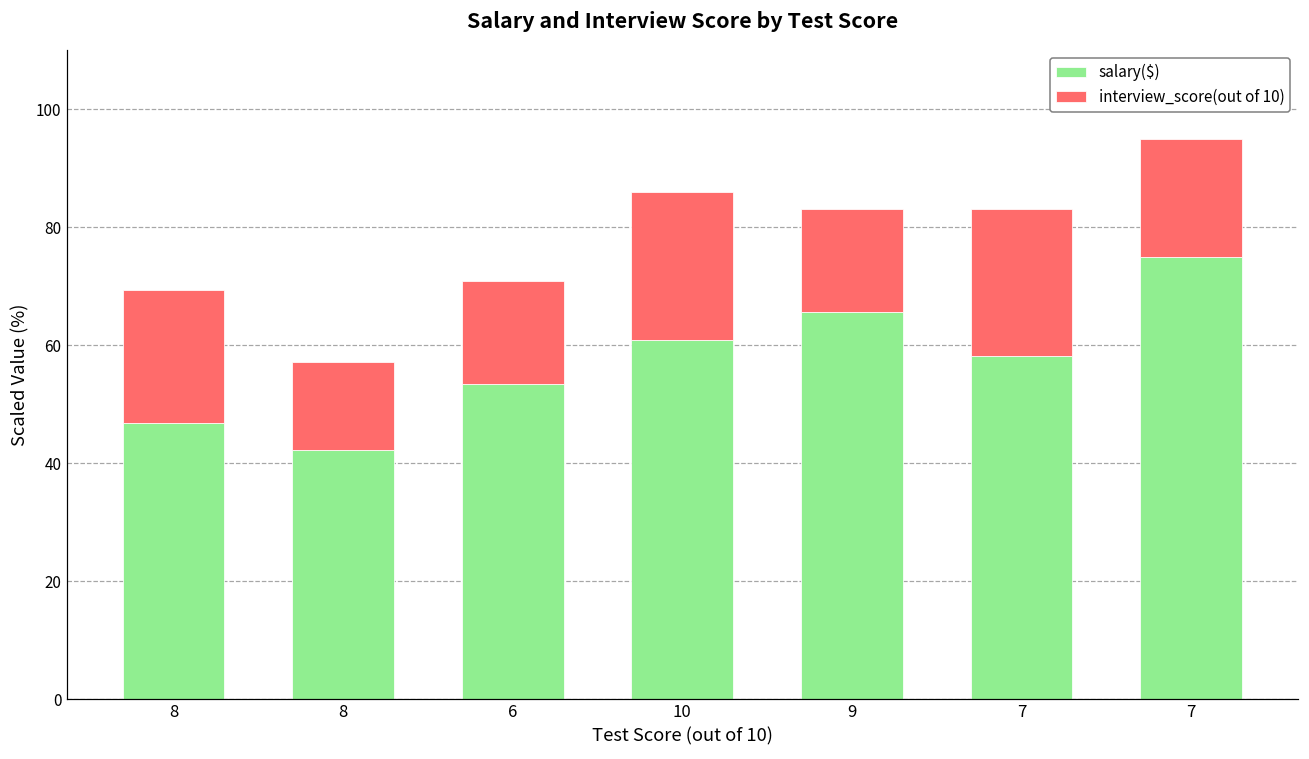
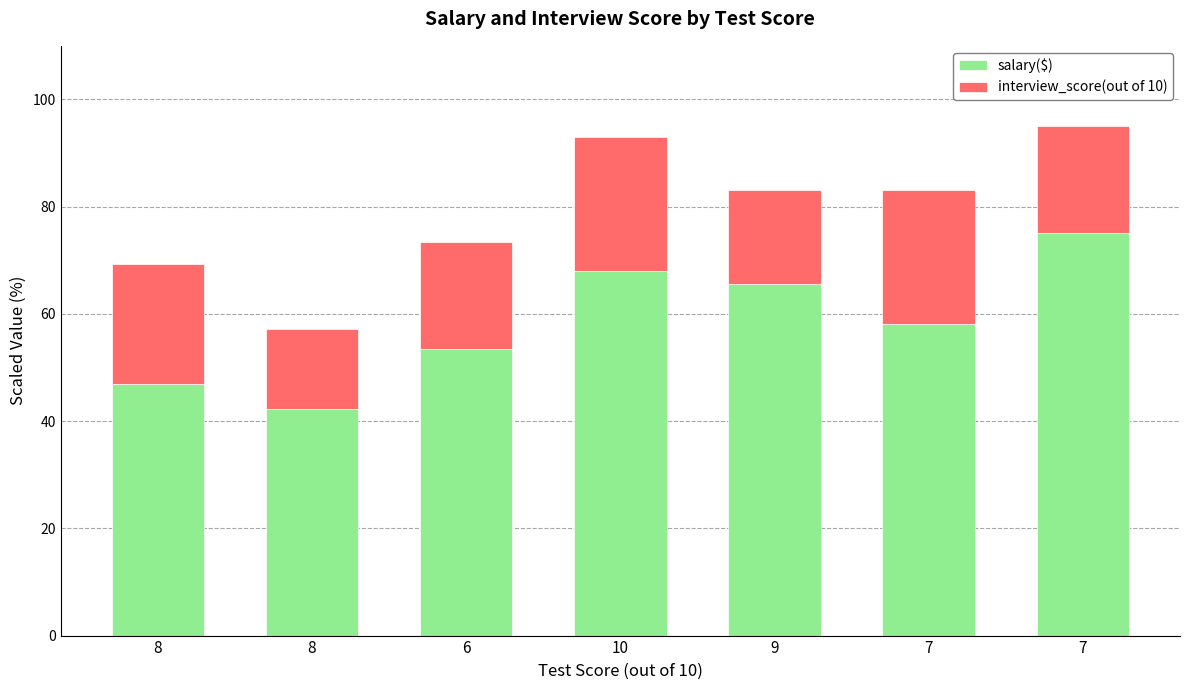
interview_score(out of 10), 6: 18 -> 20
salary($), 10: 61 -> 68
